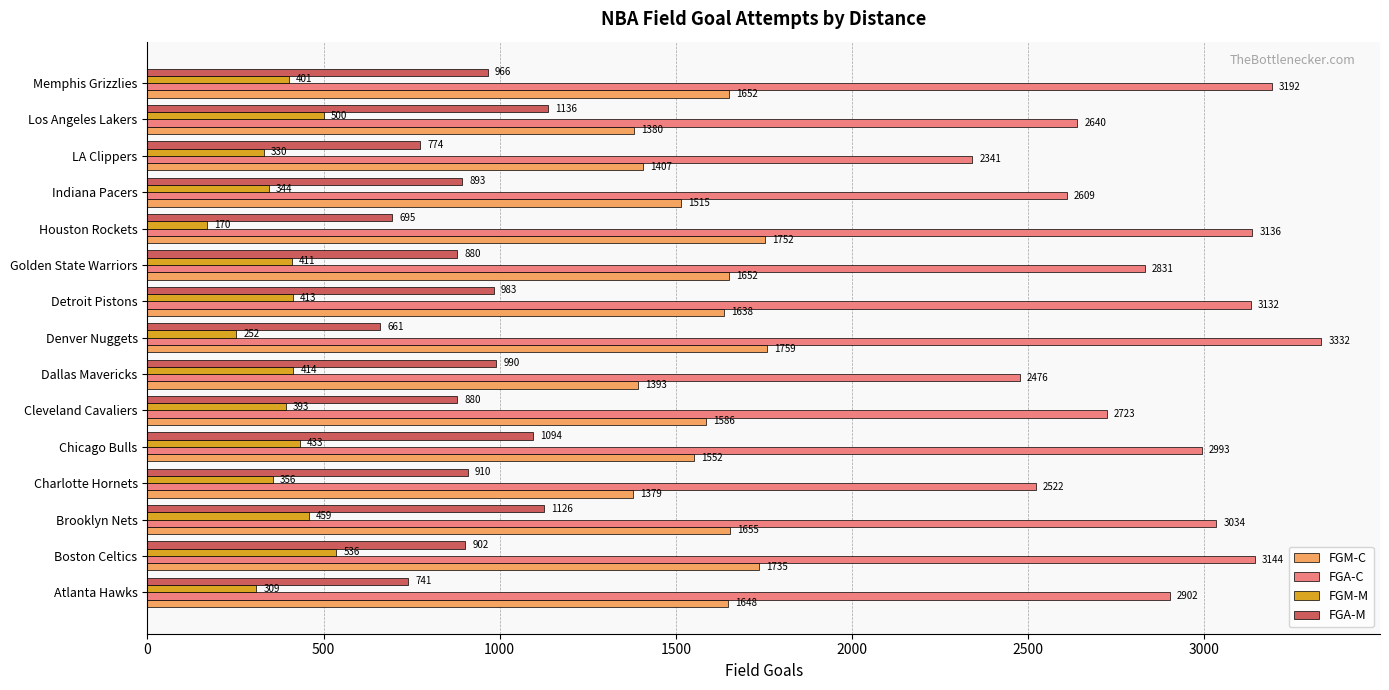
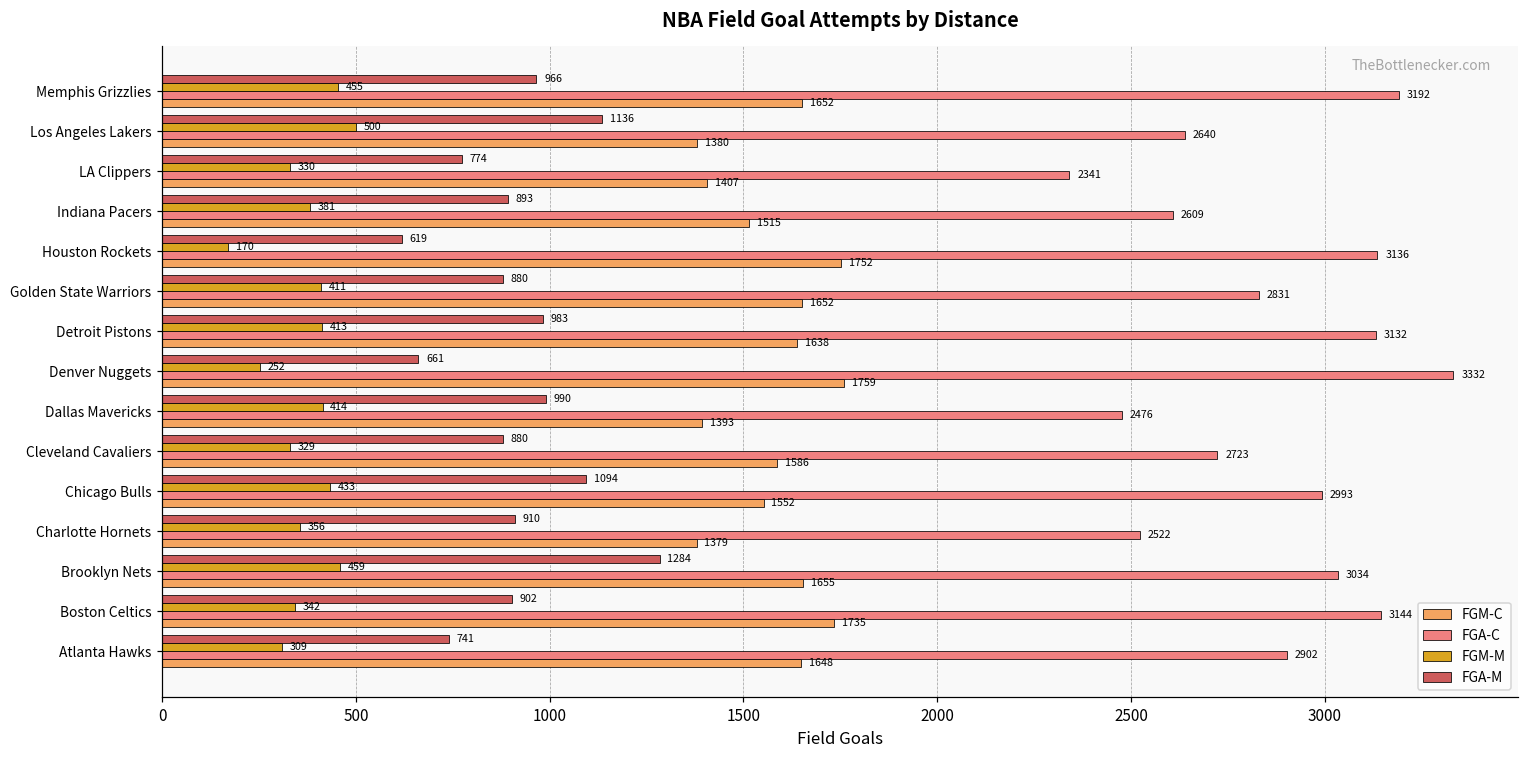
FGM-M, Memphis Grizzlies: 401 -> 455
FGM-M, Indiana Pacers: 344 -> 381
FGA-M, Houston Rockets: 695 -> 619
FGM-M, Cleveland Cavaliers: 393 -> 329
FGA-M, Brooklyn Nets: 1126 -> 1284
FGM-M, Boston Celtics: 536 -> 342
